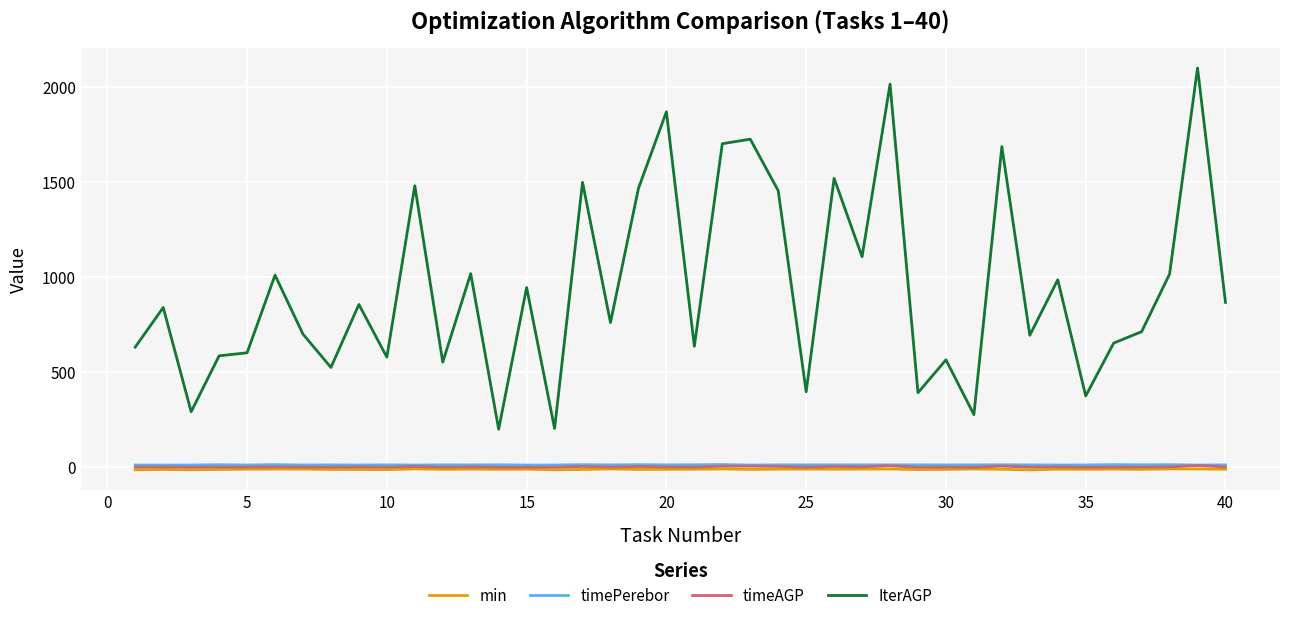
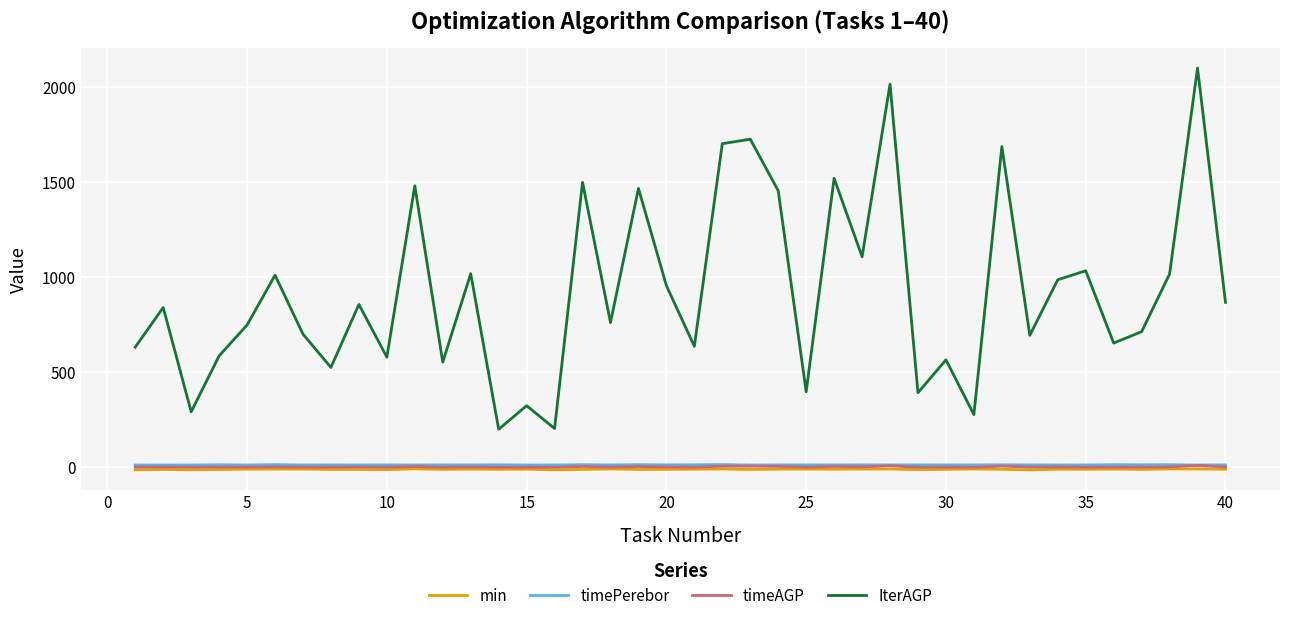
IterAGP, 5: 600 -> 750
IterAGP, 15: 950 -> 320
IterAGP, 20: 1870 -> 960
IterAGP, 35: 380 -> 1030
